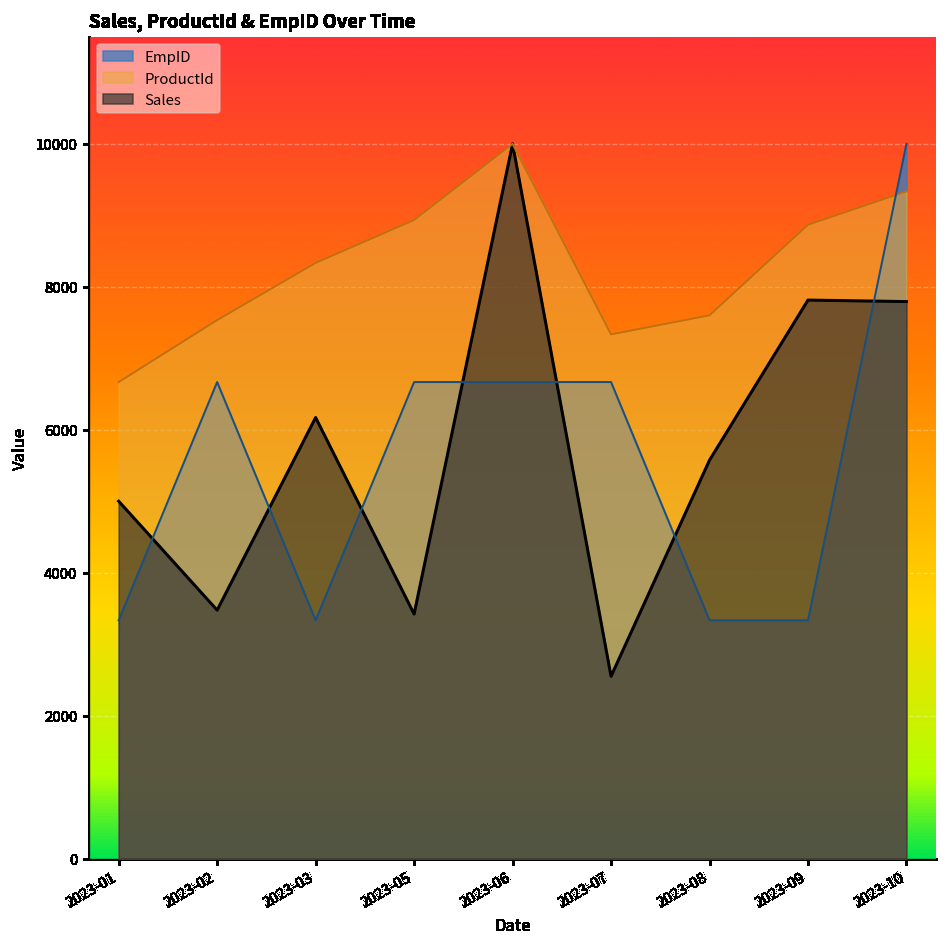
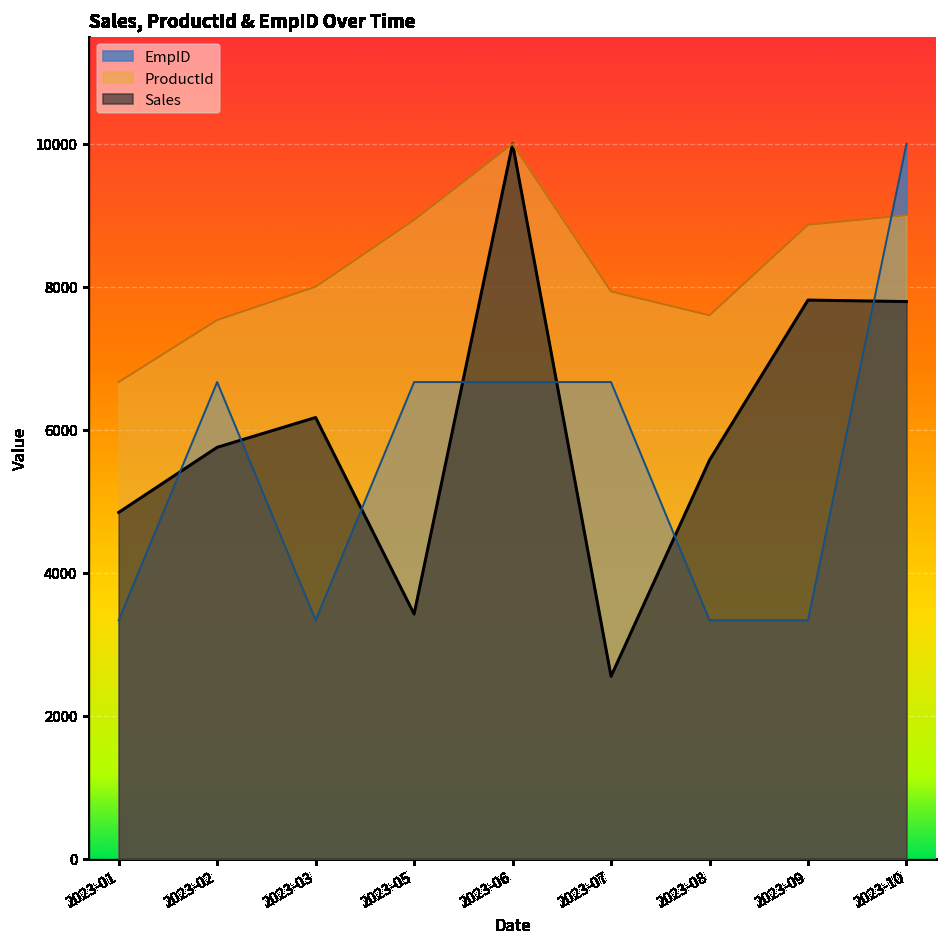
Sales, 2023-01: 5000 -> 4800
Sales, 2023-02: 3500 -> 5800
ProductId, 2023-03: 8300 -> 8000
ProductId, 2023-07: 7300 -> 7900
ProductId, 2023-10: 9300 -> 9000
